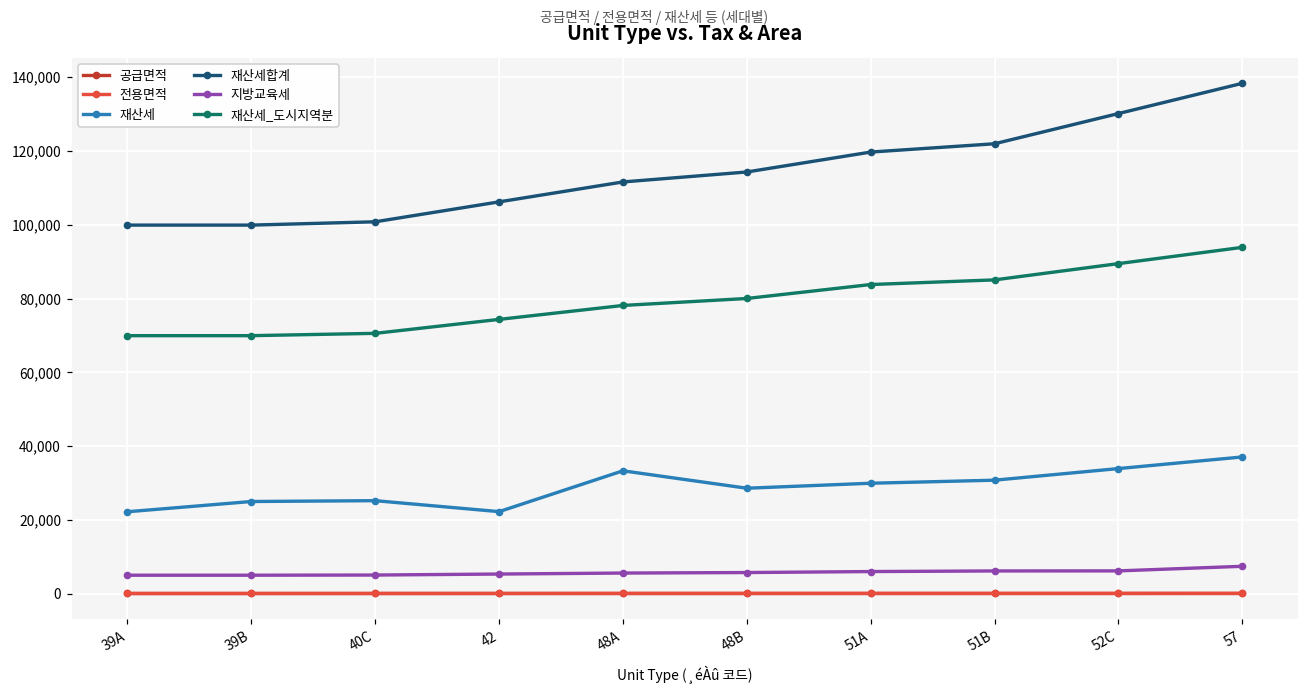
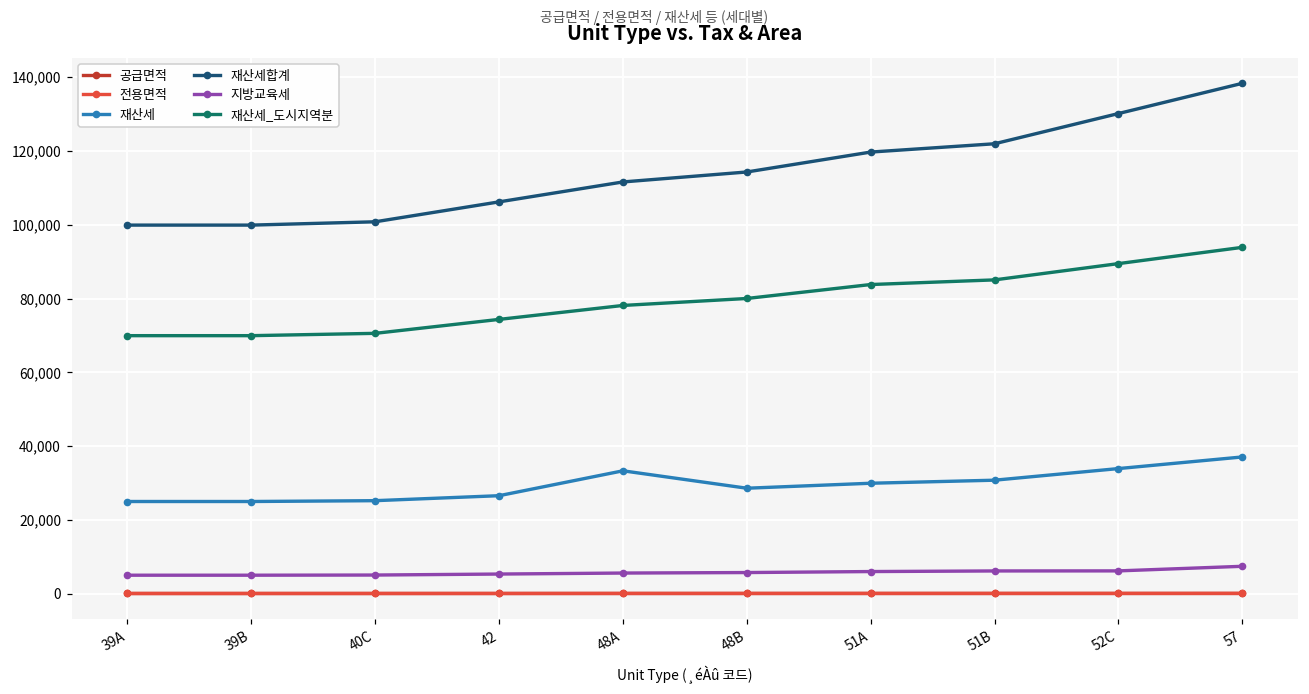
재산세, 39A: 22,000 -> 25,000
재산세, 42: 22,000 -> 27,000
